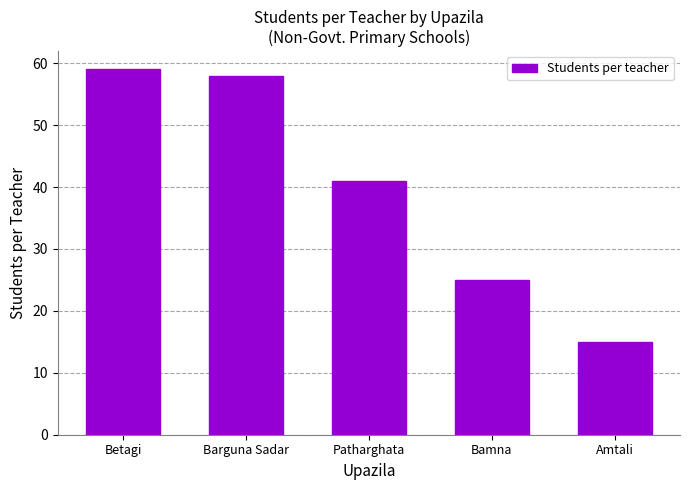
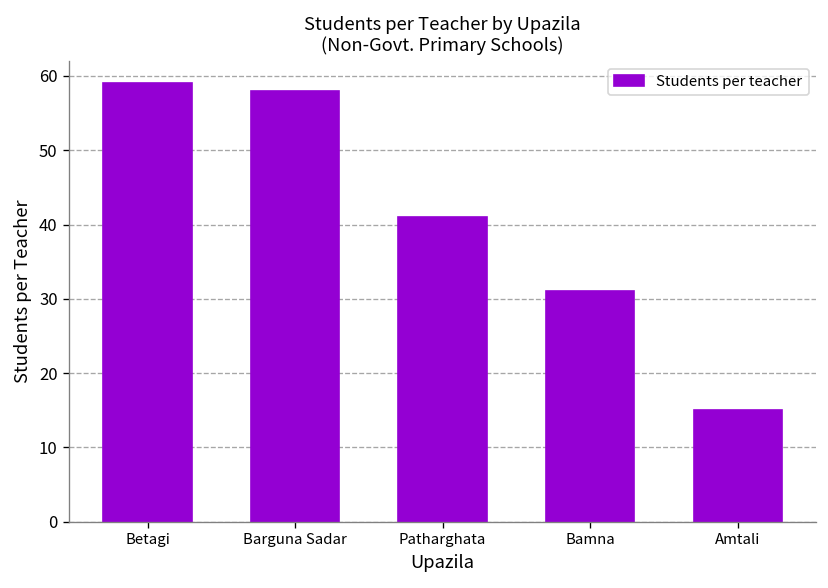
Bamna: 25 -> 31
